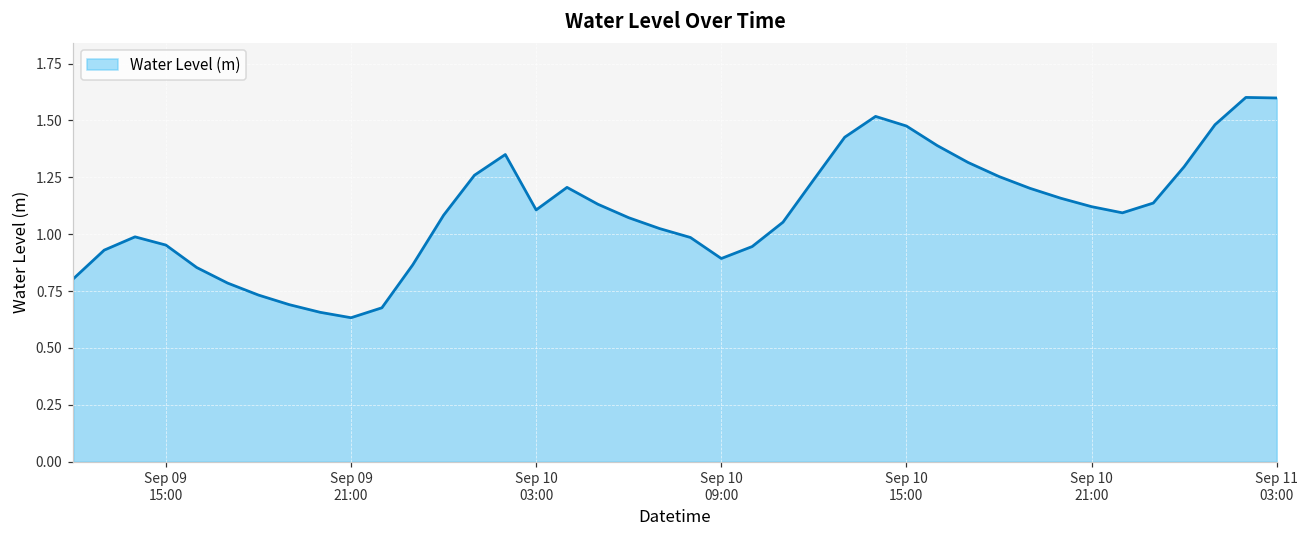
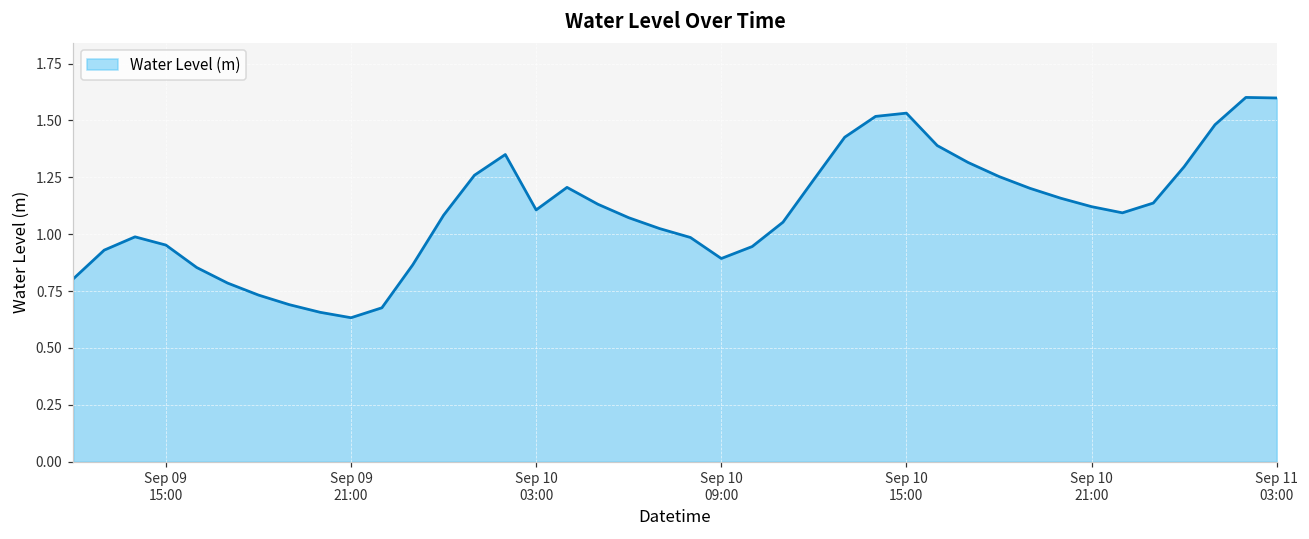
Sep 10 15:00: 1.48 -> 1.53
